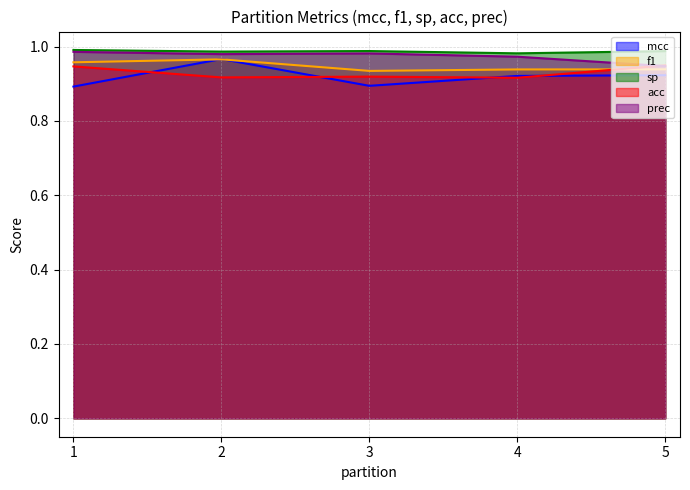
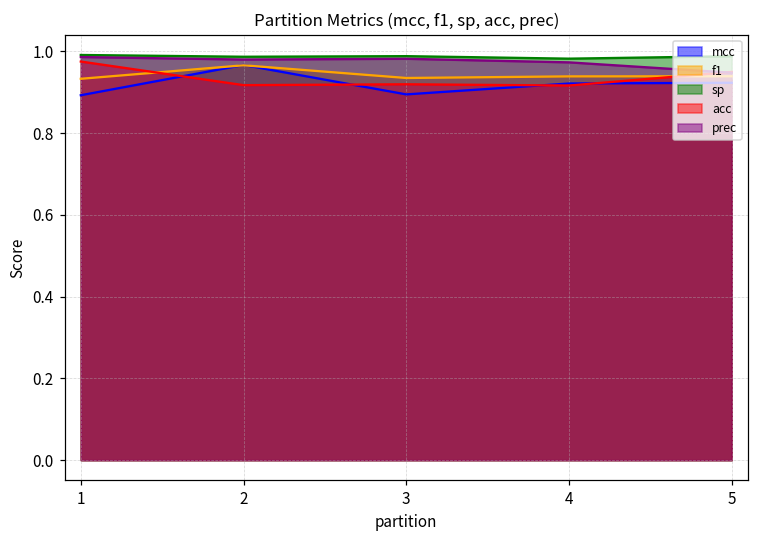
f1, 1: 0.96 -> 0.93
acc, 1: 0.95 -> 0.97
